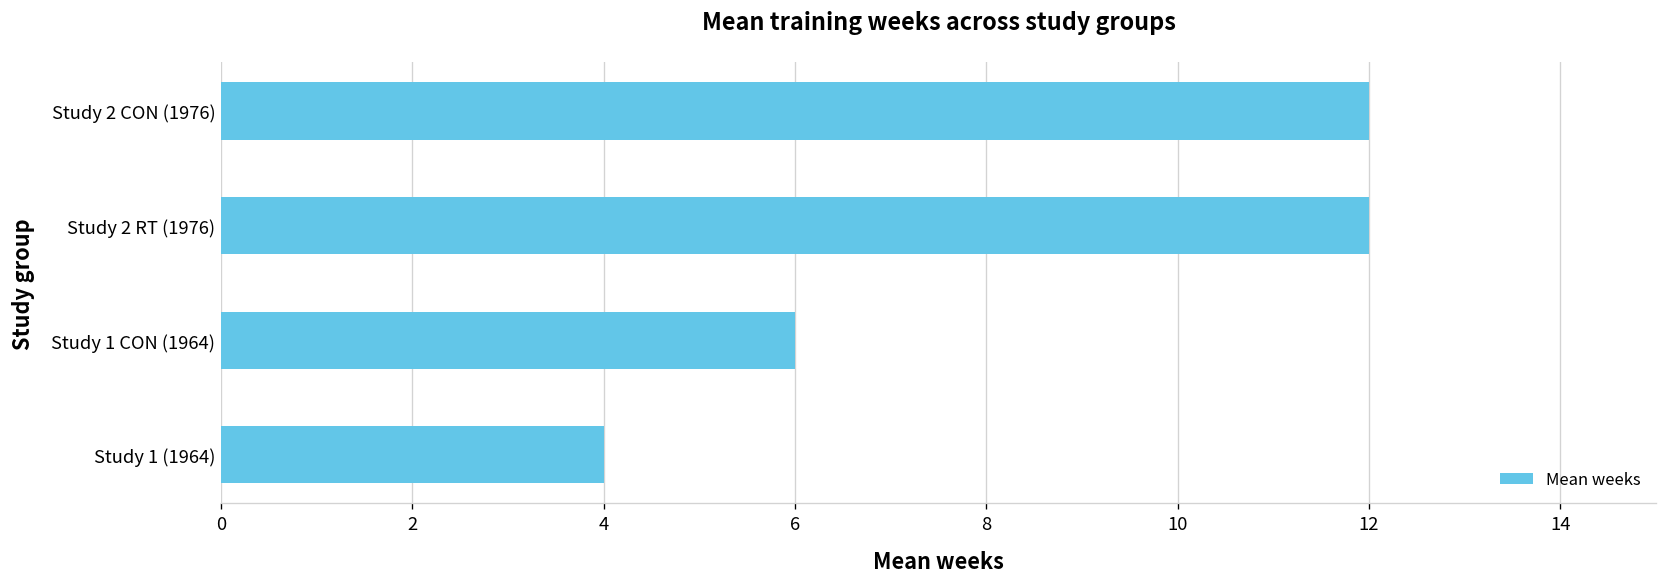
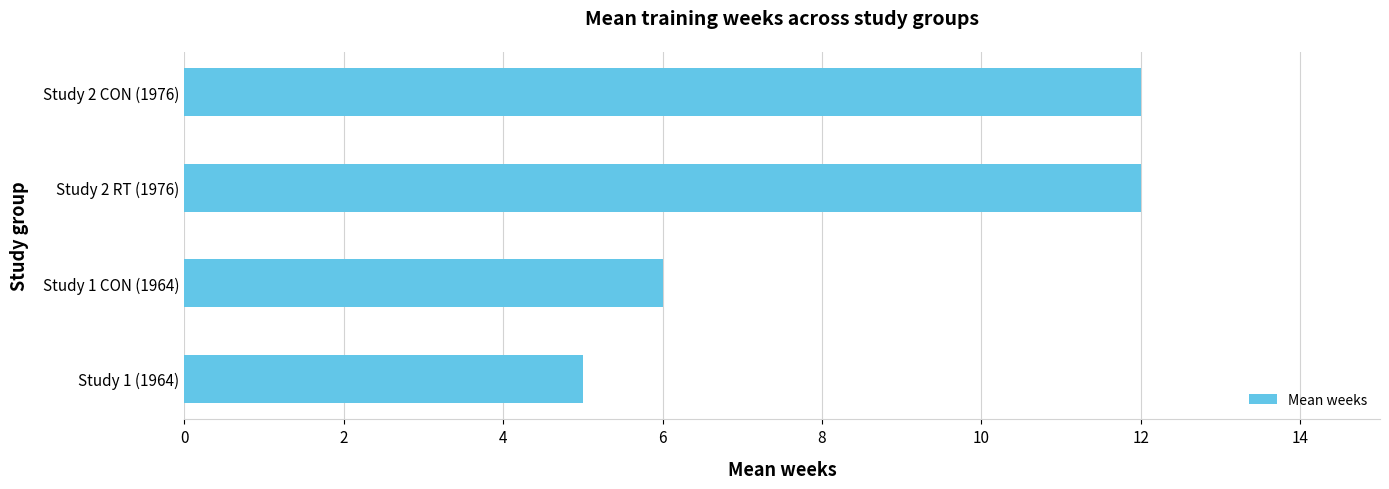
Study 1 (1964): 4 -> 5
